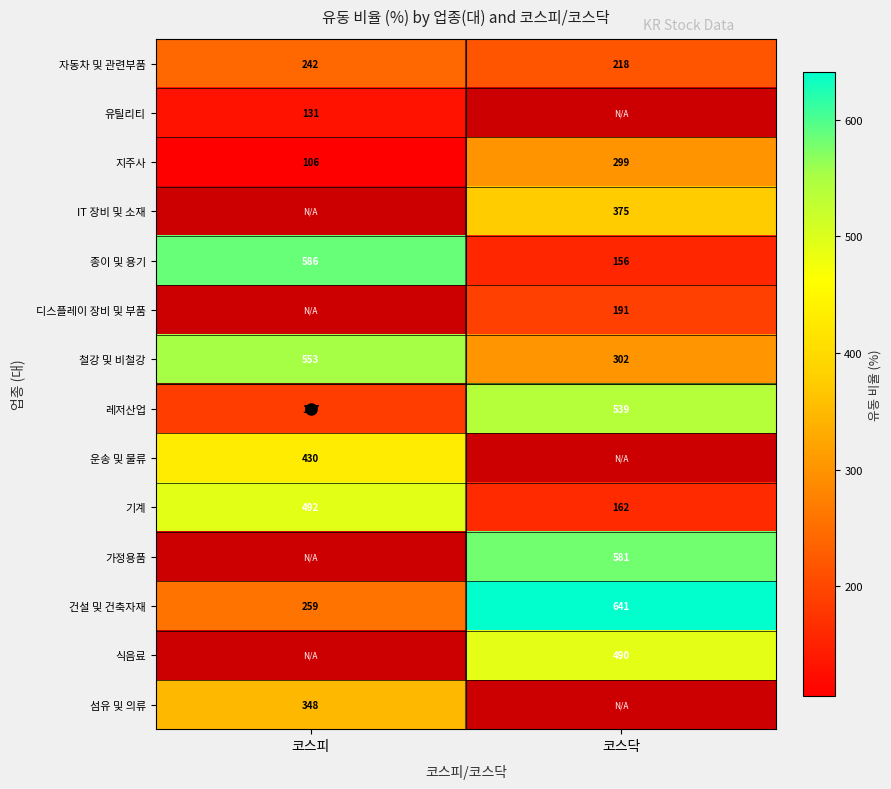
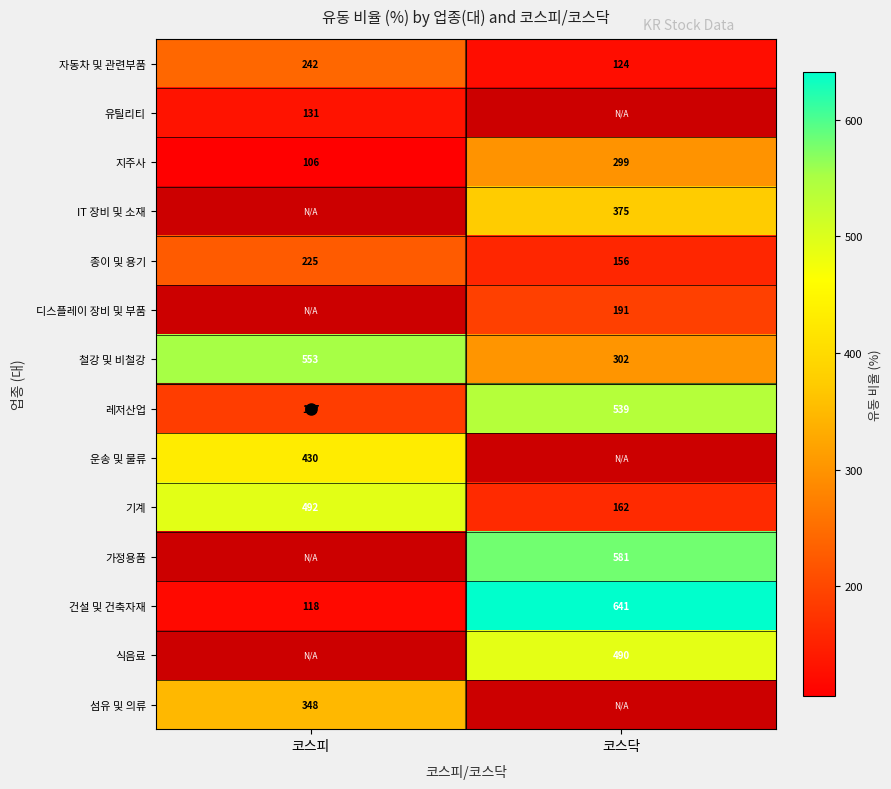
자동차 및 관련부품, 코스닥: 218 -> 124
종이 및 용기, 코스피: 586 -> 225
건설 및 건축자재, 코스피: 259 -> 118
